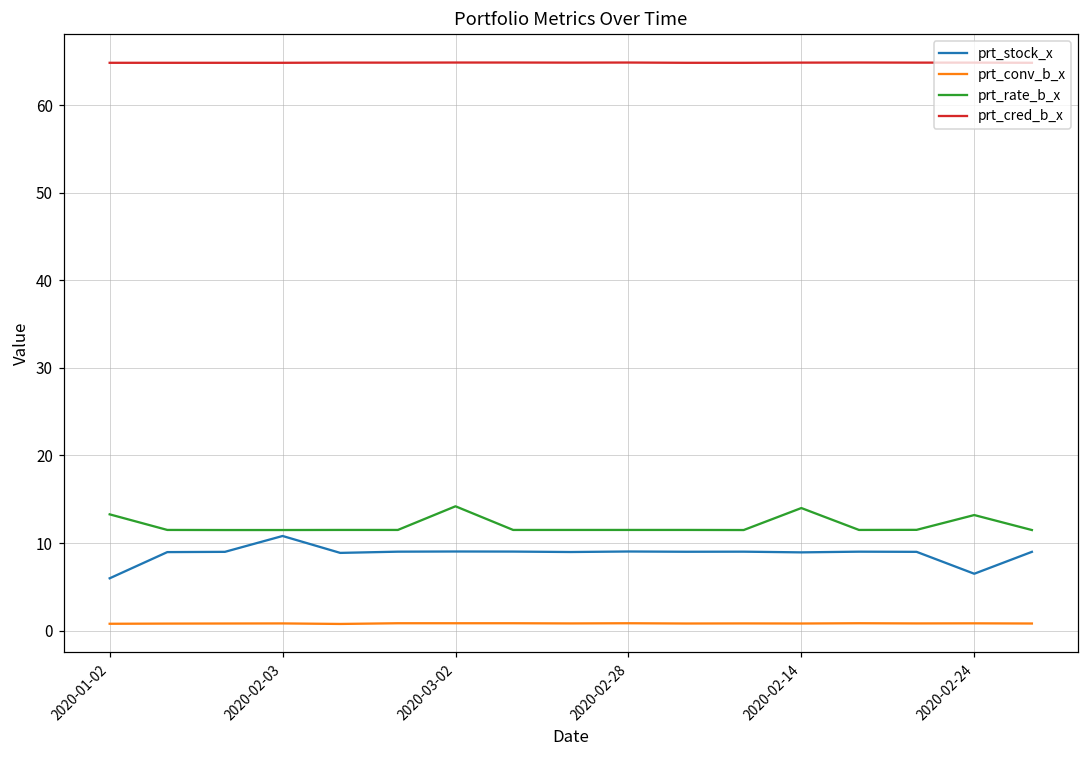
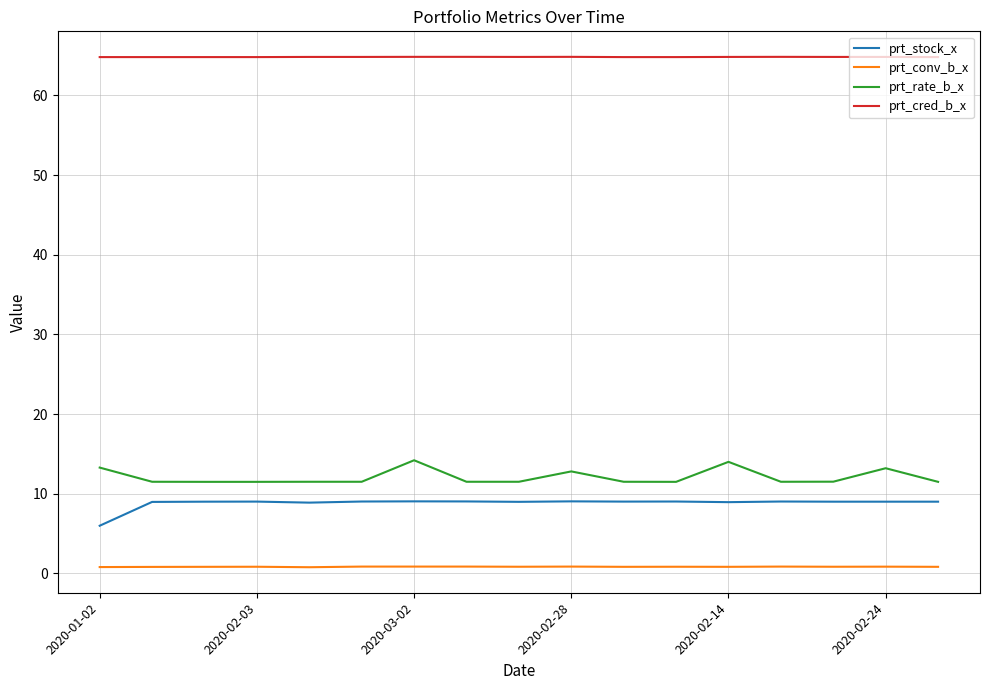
prt_stock_x, 2020-02-03: 11 -> 9
prt_rate_b_x, 2020-02-28: 12 -> 13
prt_stock_x, 2020-02-24: 7 -> 9
